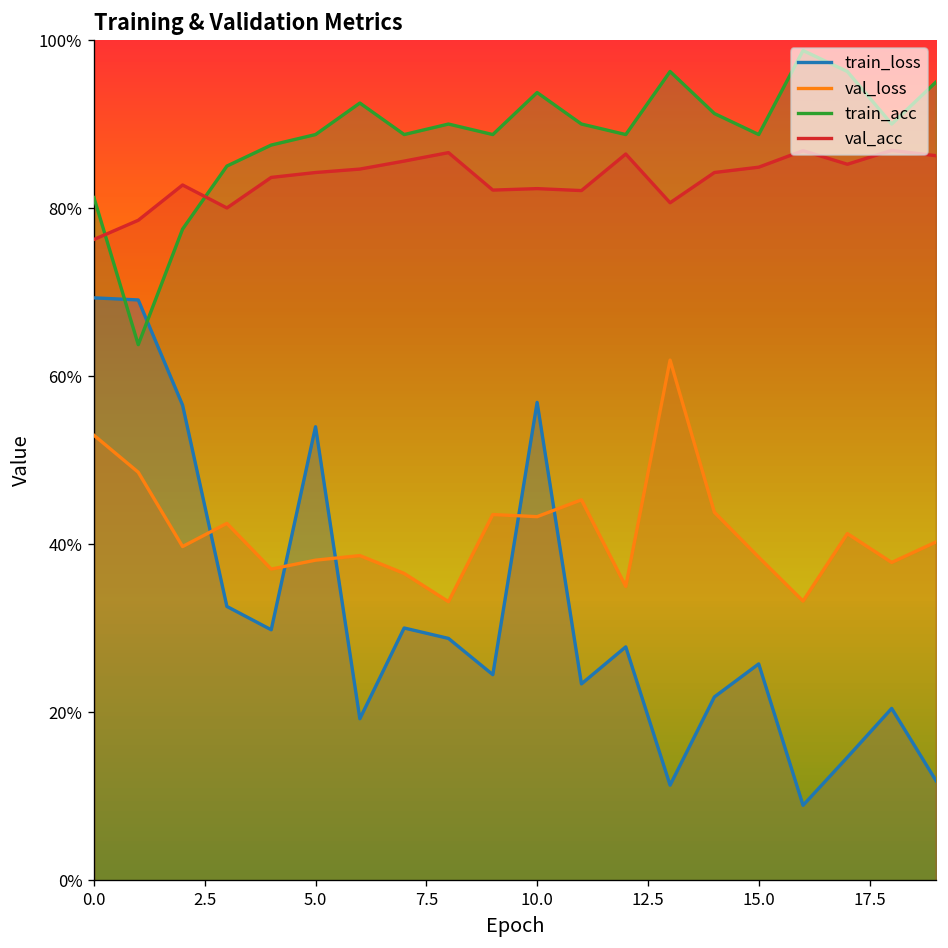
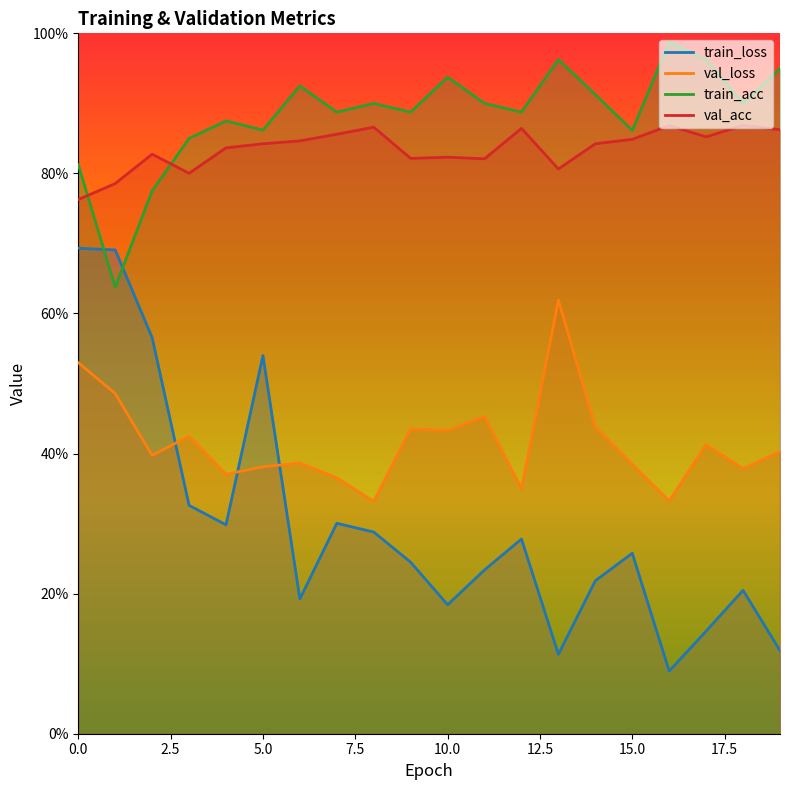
train_acc, 5.0: 89% -> 86%
train_loss, 10.0: 57% -> 18%
train_acc, 15.0: 89% -> 86%
